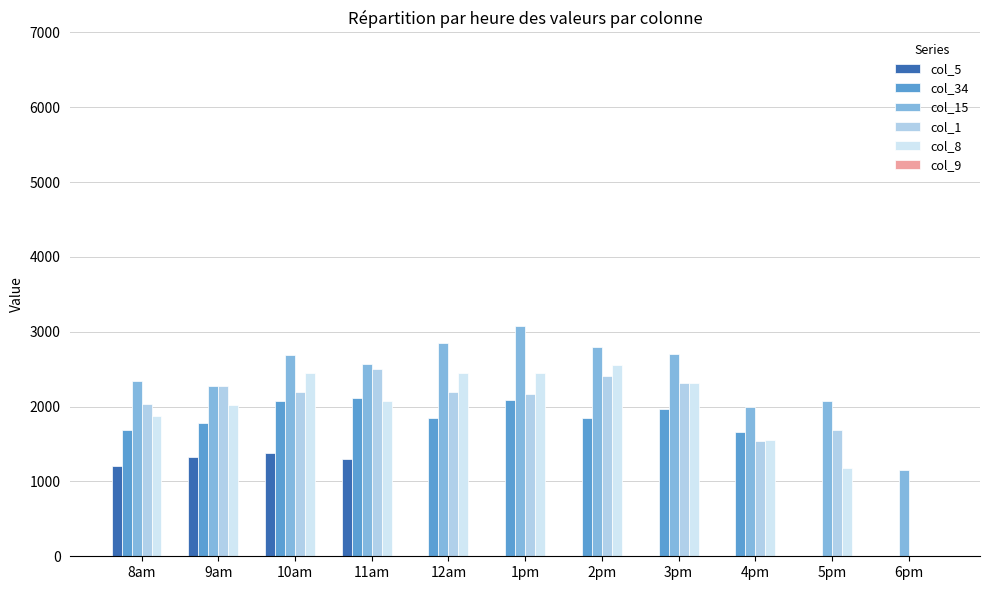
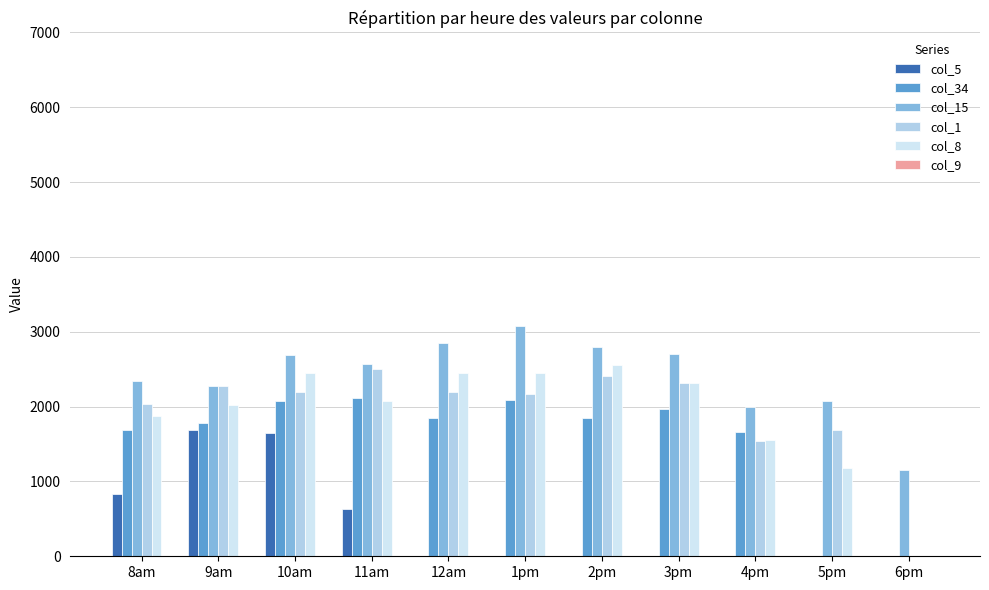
col_5, 8am: 1200 -> 800
col_5, 9am: 1300 -> 1700
col_5, 10am: 1400 -> 1600
col_5, 11am: 1300 -> 600
